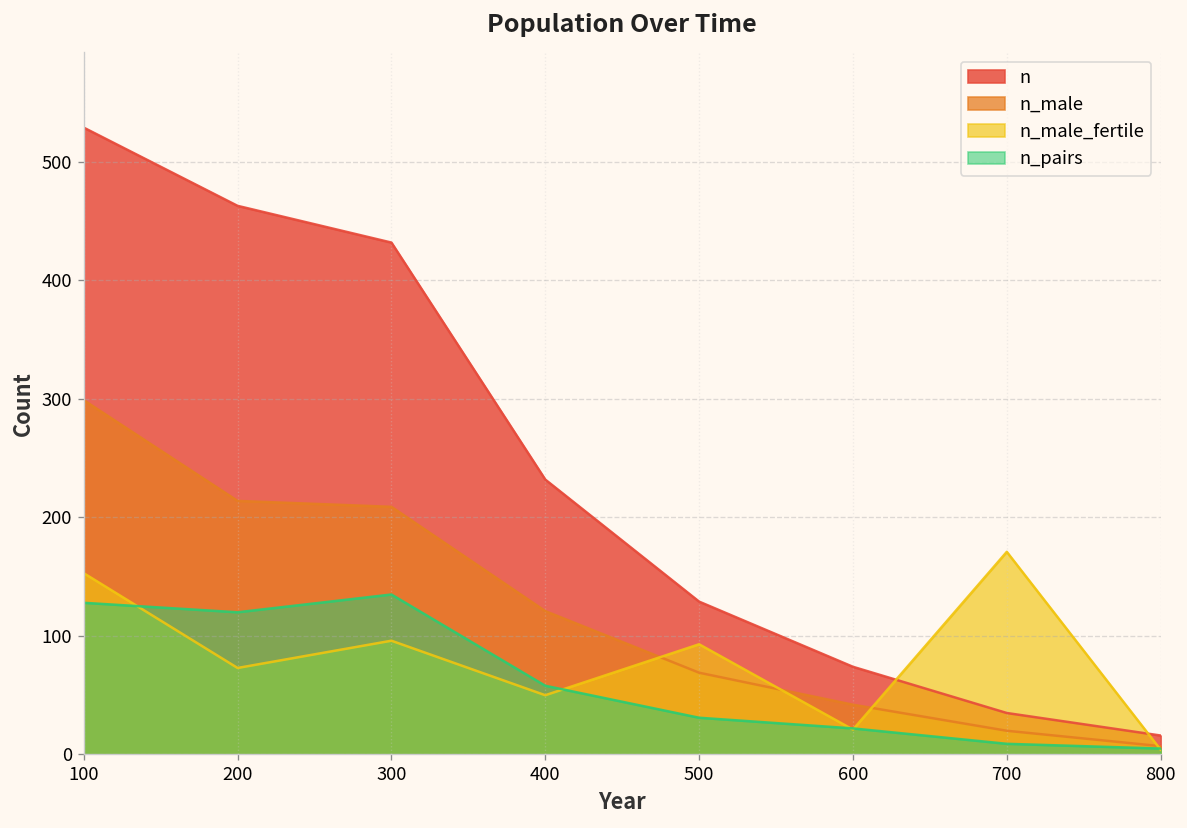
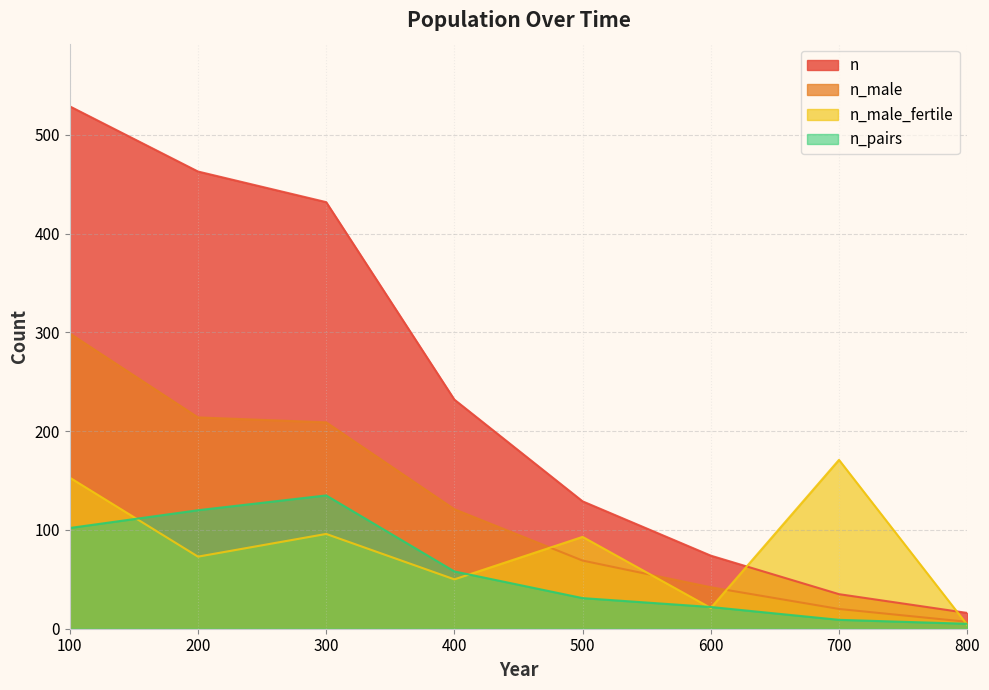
n_pairs, 100: 130 -> 100
